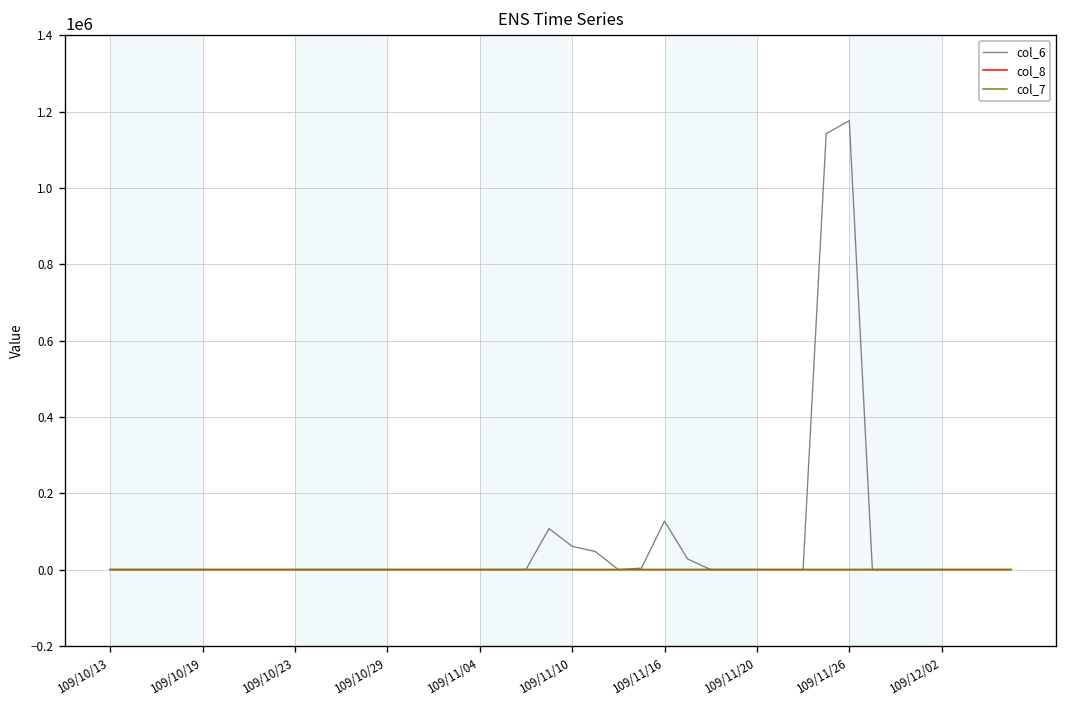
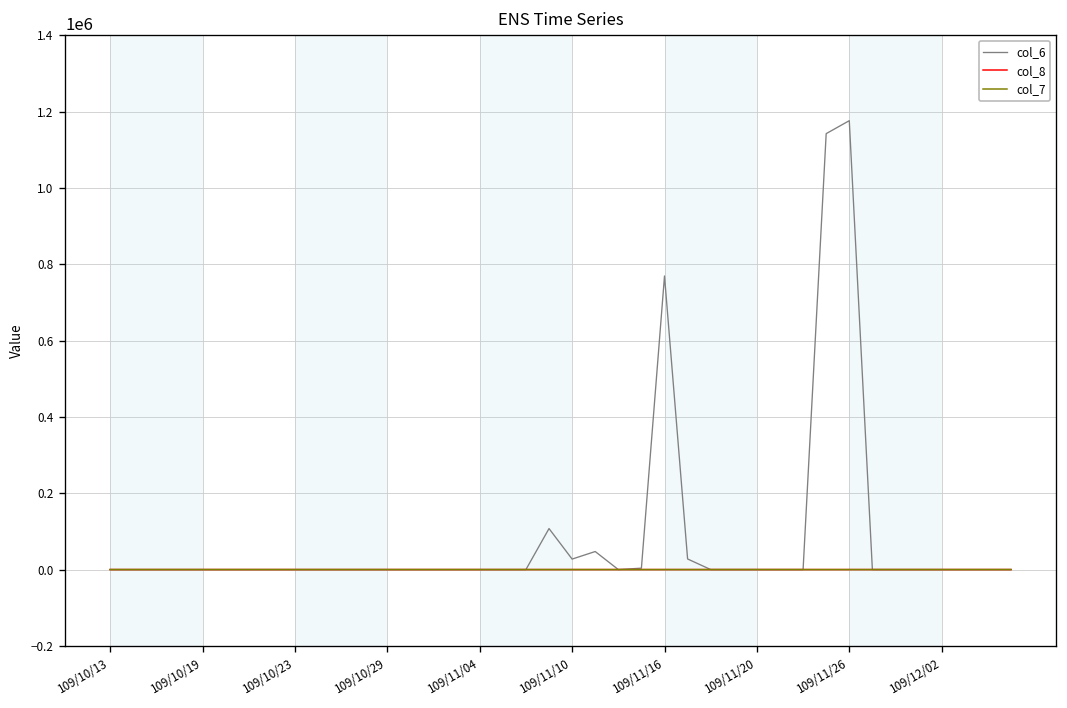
col_6, 109/11/10: 60000 -> 30000
col_6, 109/11/16: 130000 -> 770000
